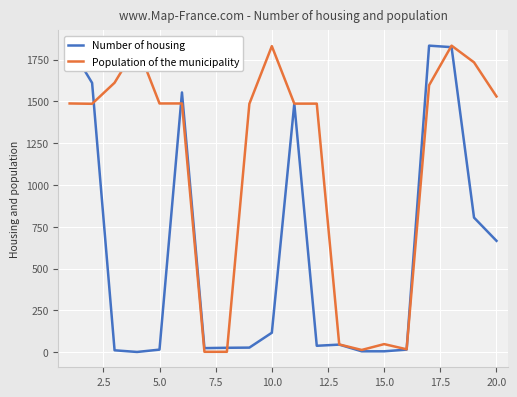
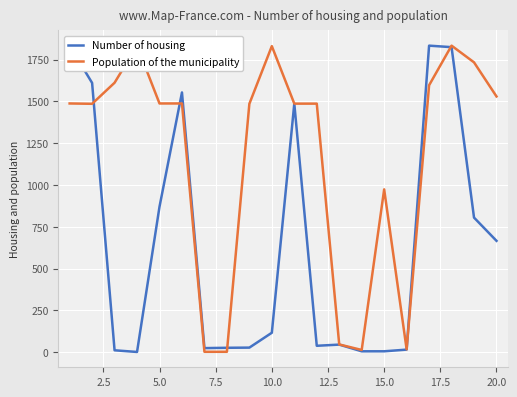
Number of housing, 5.0: 20 -> 870
Population of the municipality, 15.0: 50 -> 970
